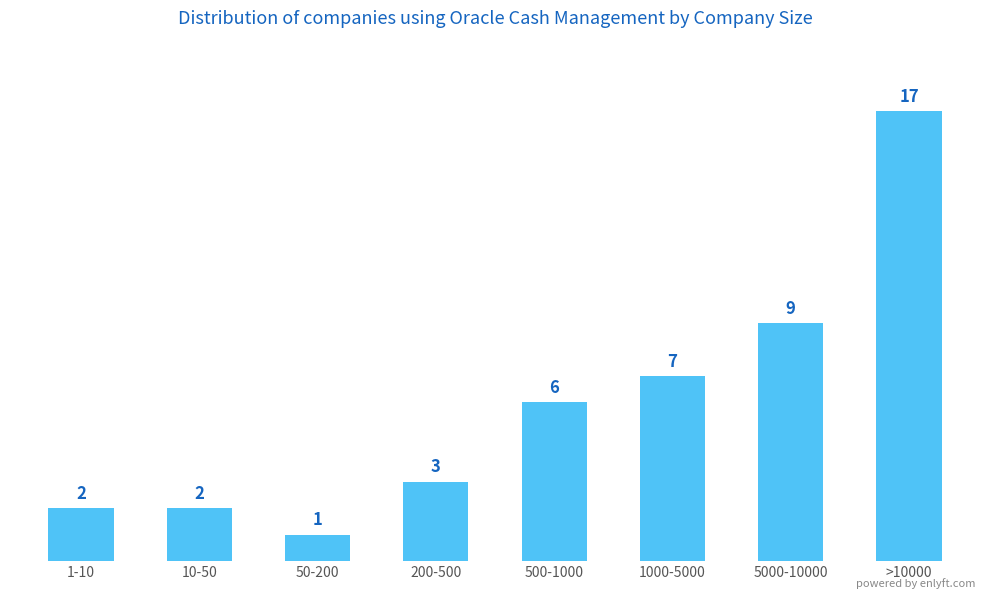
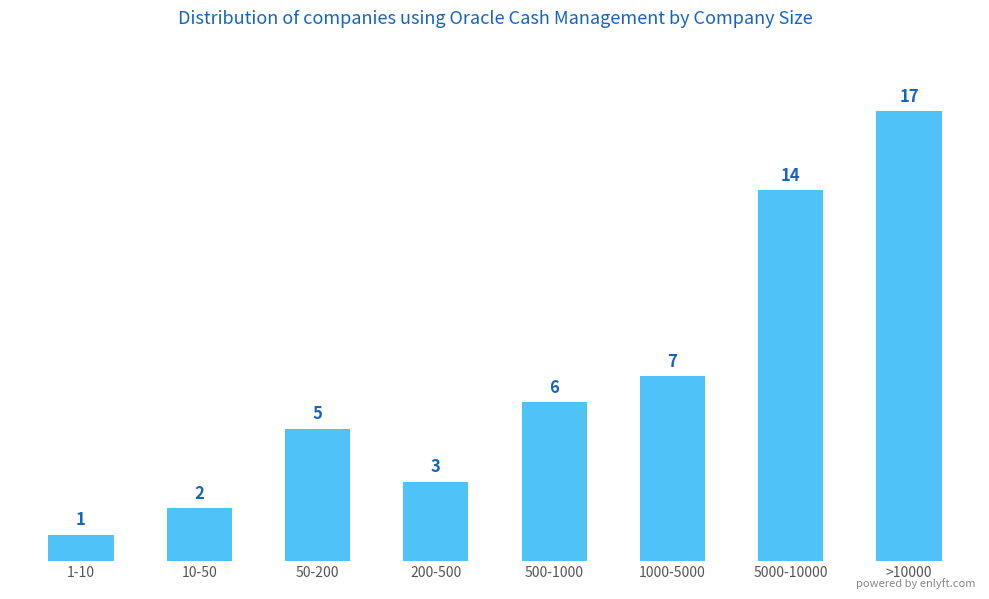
1-10: 2 -> 1
50-200: 1 -> 5
5000-10000: 9 -> 14
